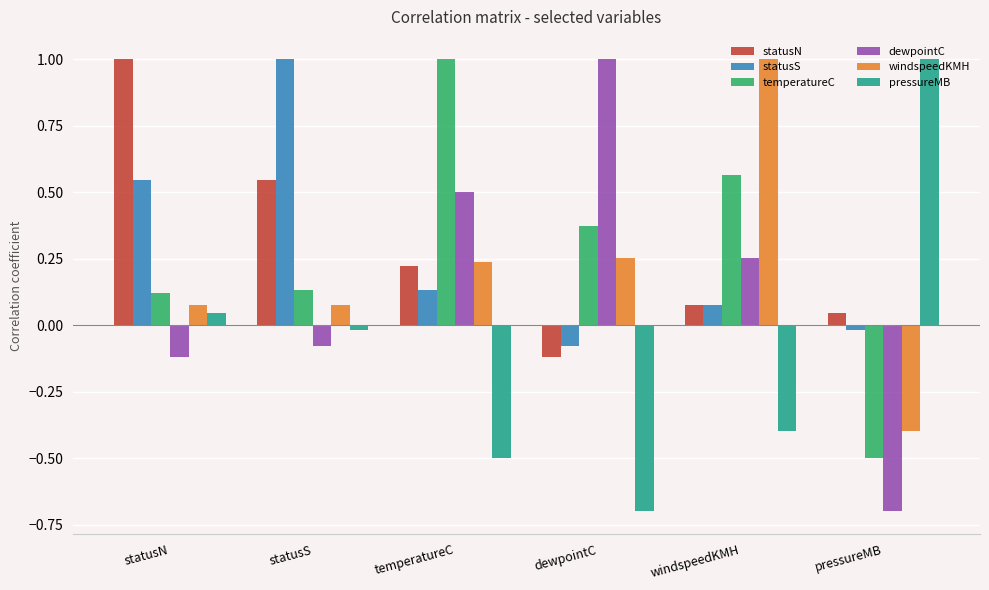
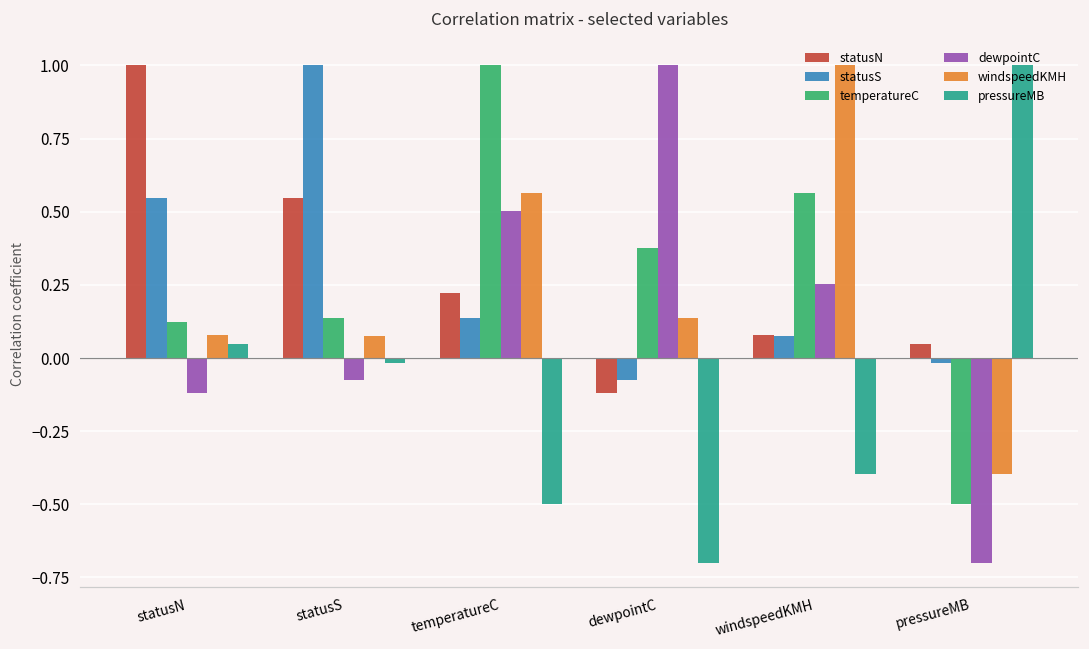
windspeedKMH, temperatureC: 0.24 -> 0.56
windspeedKMH, dewpointC: 0.25 -> 0.14
